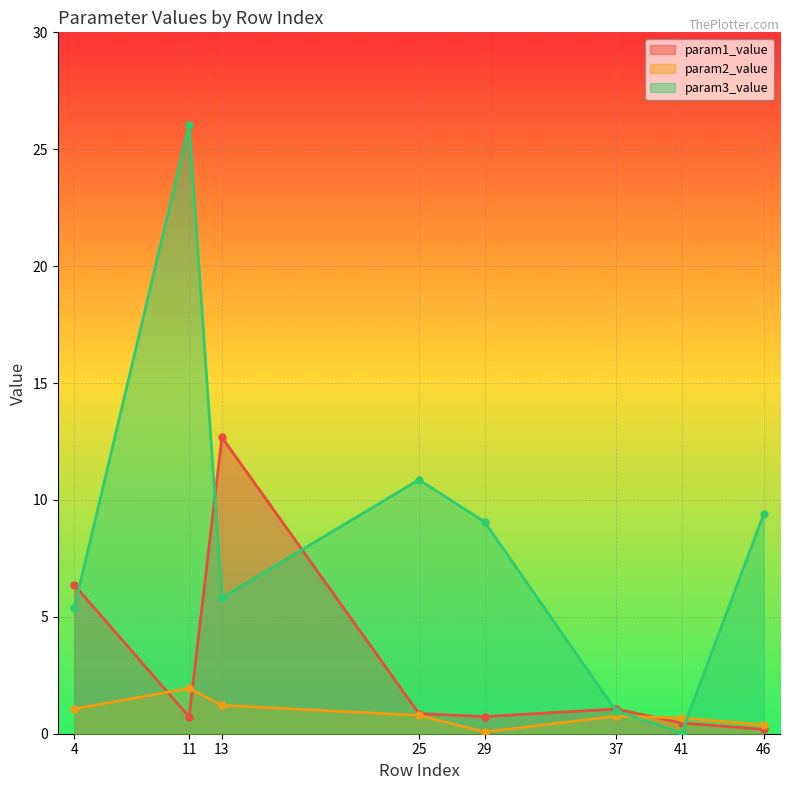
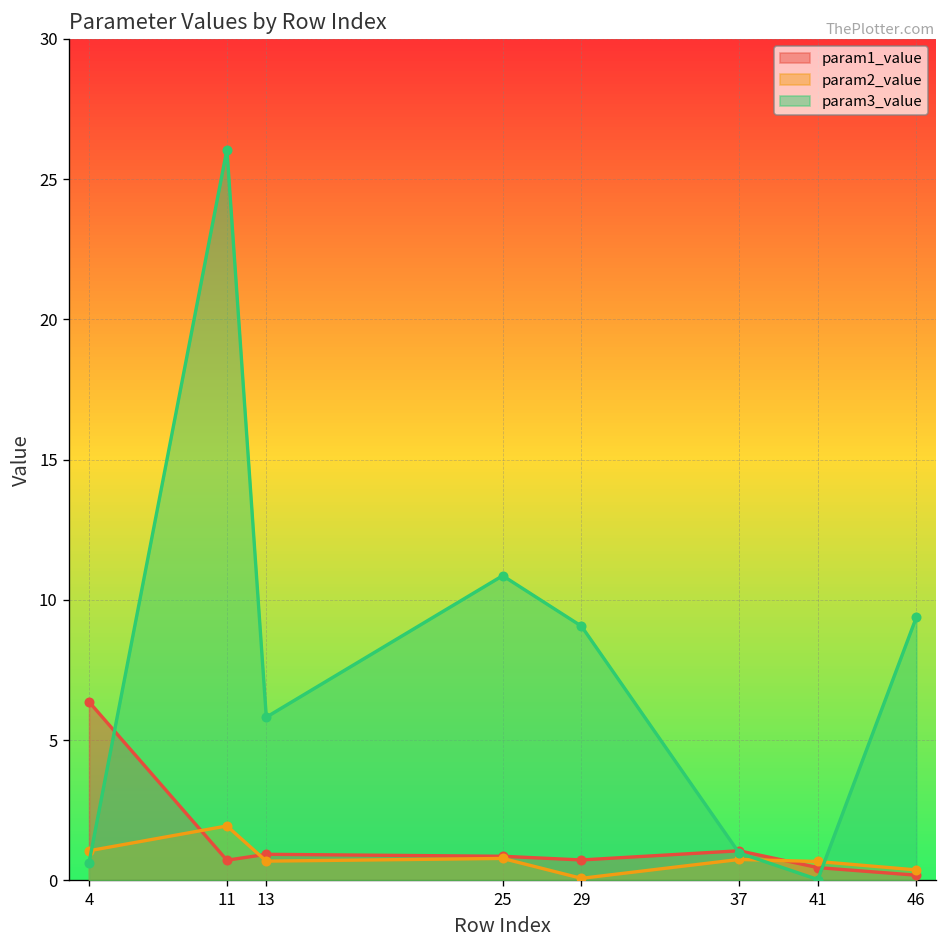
param3_value, 4: 5.4 -> 0.6
param1_value, 13: 12.7 -> 0.9
param2_value, 13: 1.2 -> 0.7
